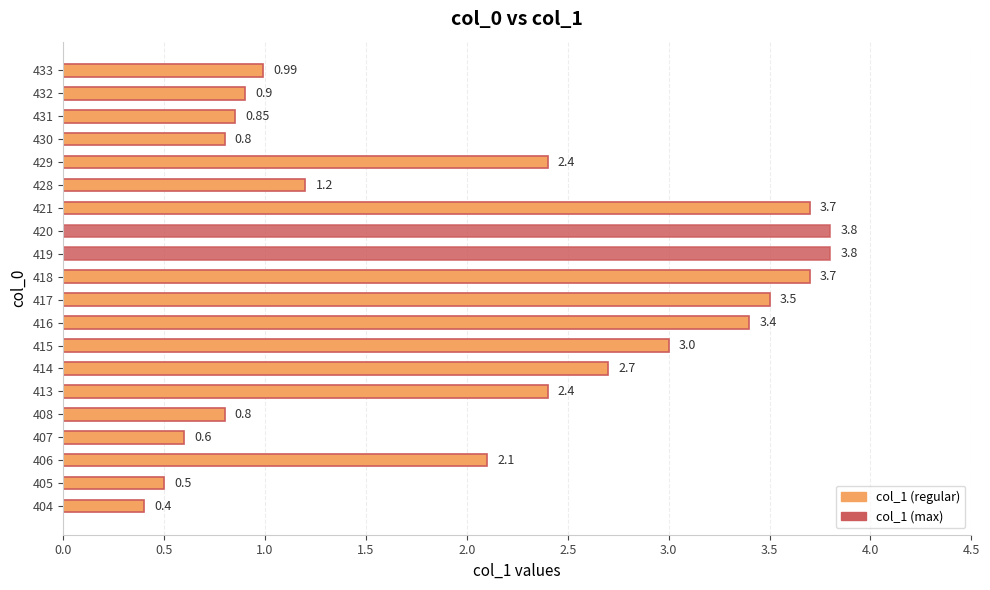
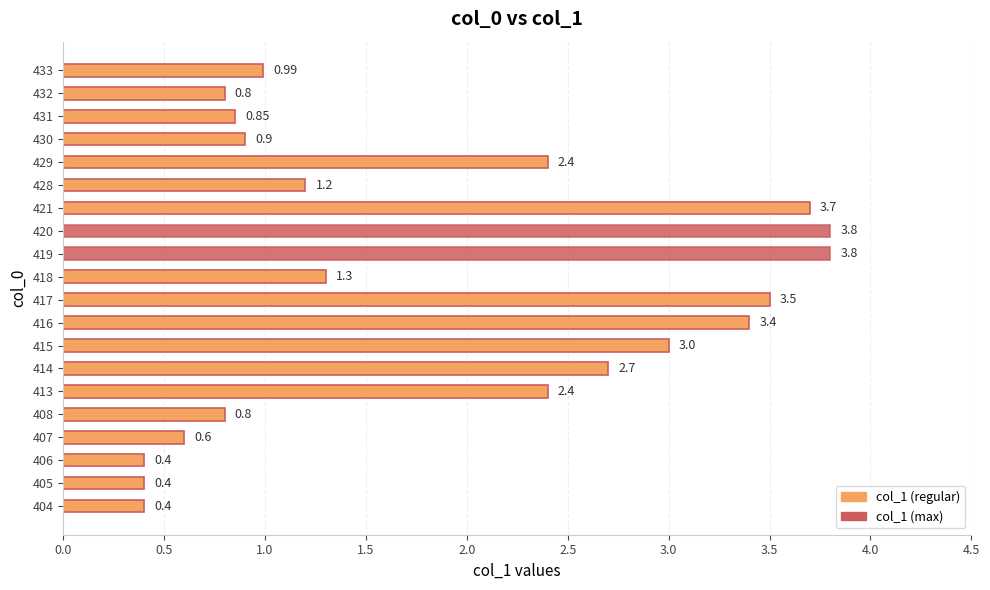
432: 0.9 -> 0.8
430: 0.8 -> 0.9
418: 3.7 -> 1.3
406: 2.1 -> 0.4
405: 0.5 -> 0.4
